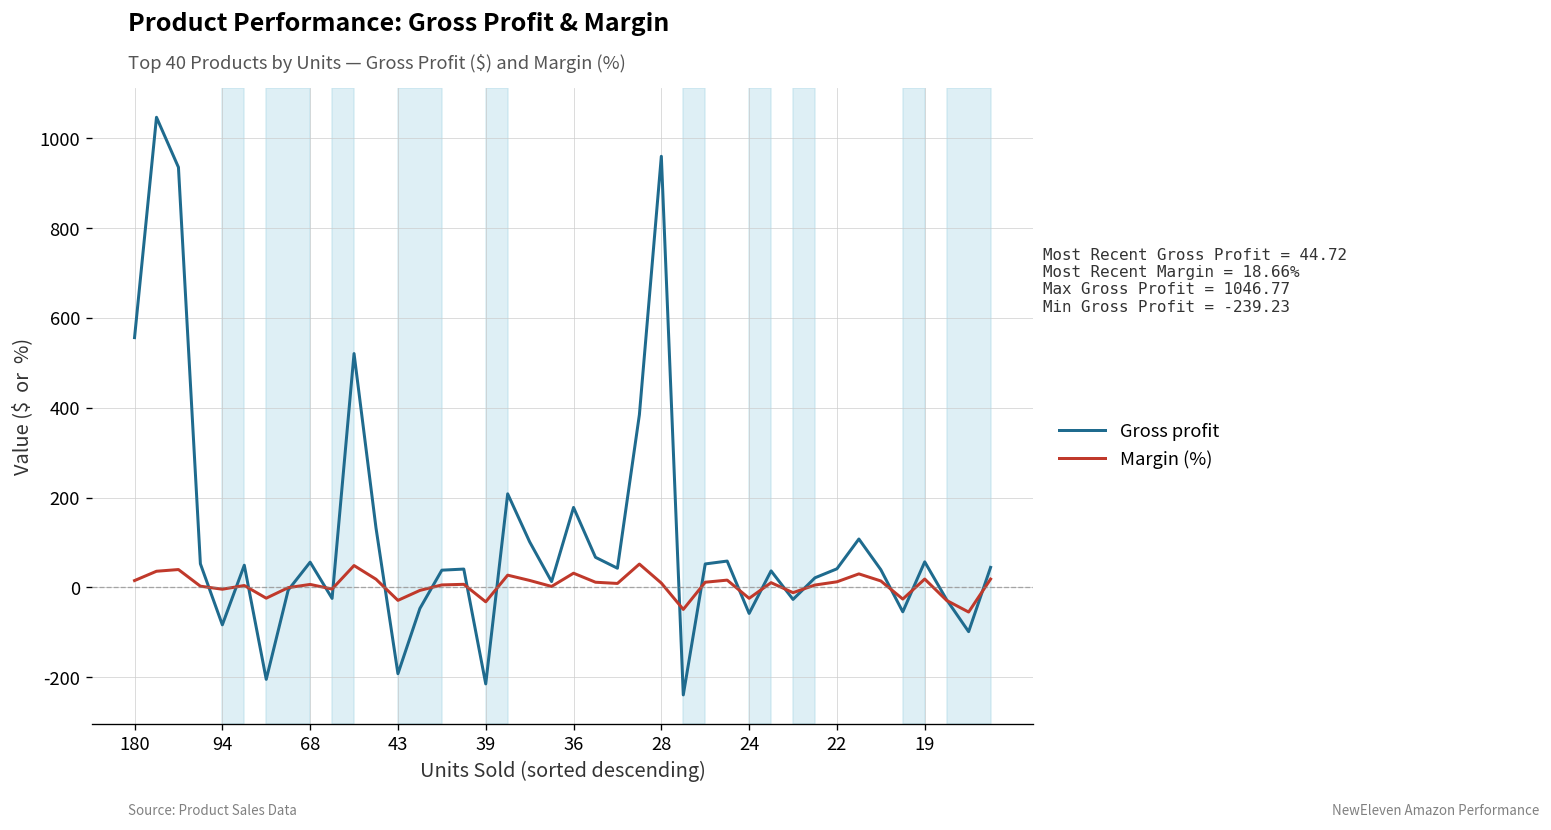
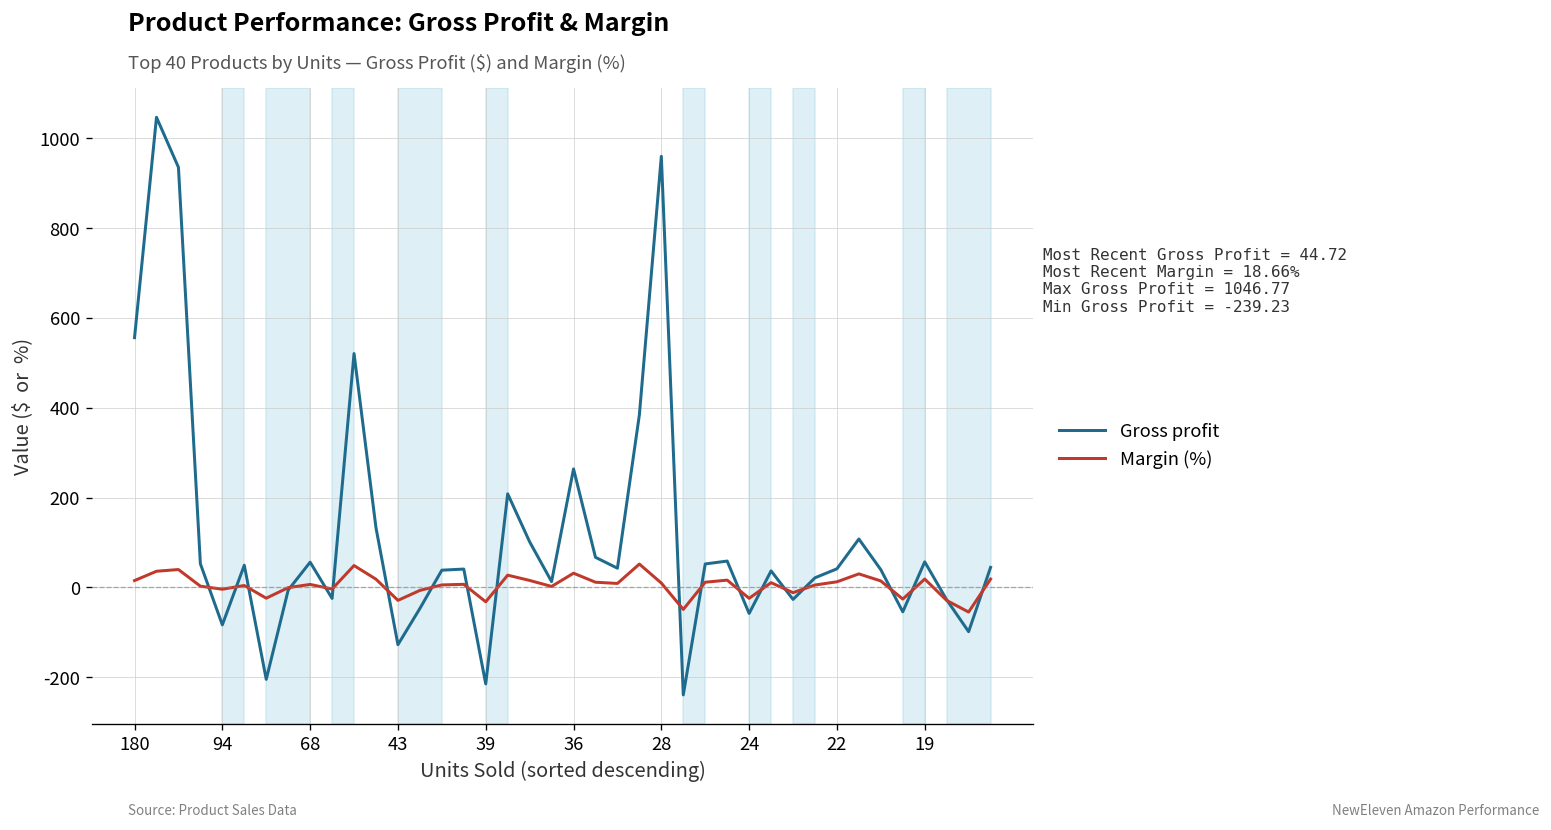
Gross profit, 43: -190 -> -130
Gross profit, 36: 180 -> 260
